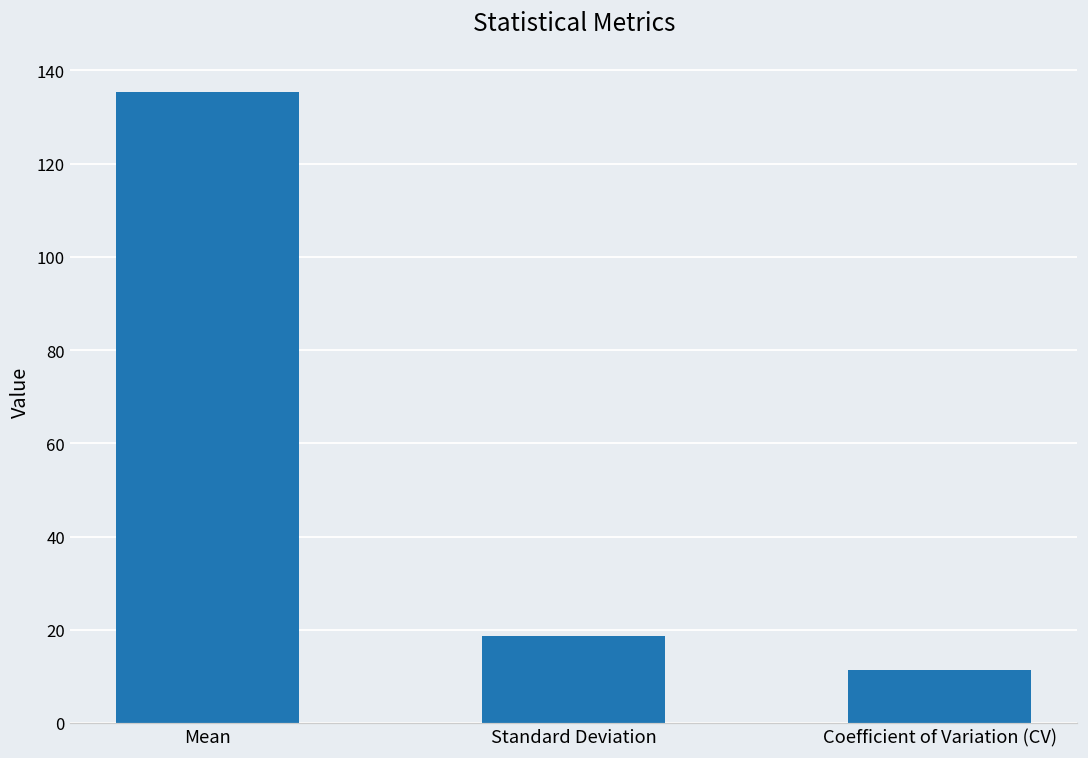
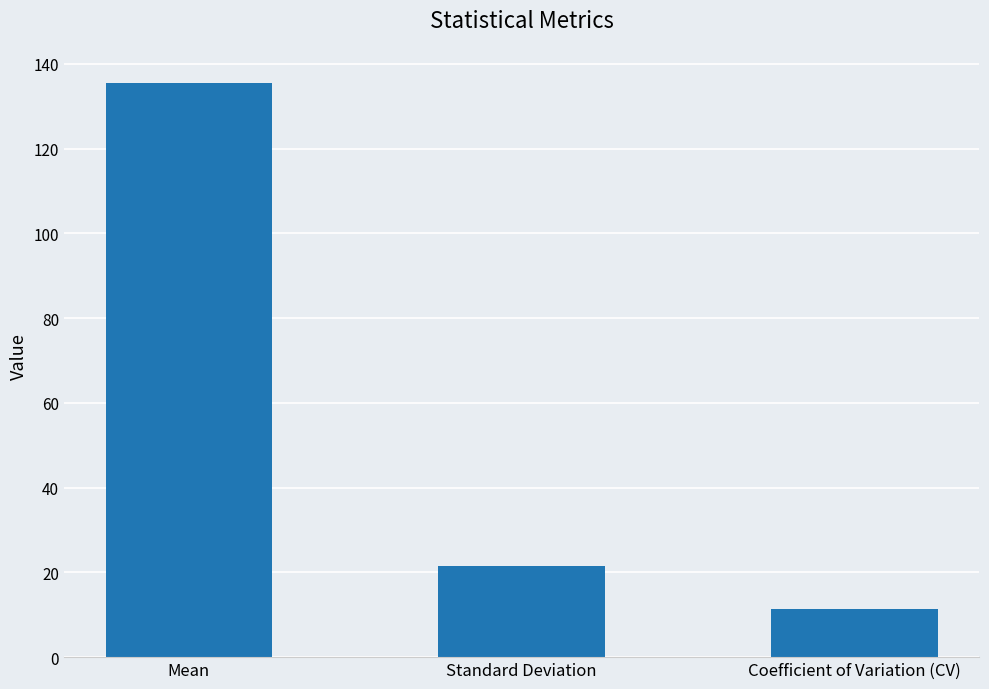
Standard Deviation: 19 -> 22
